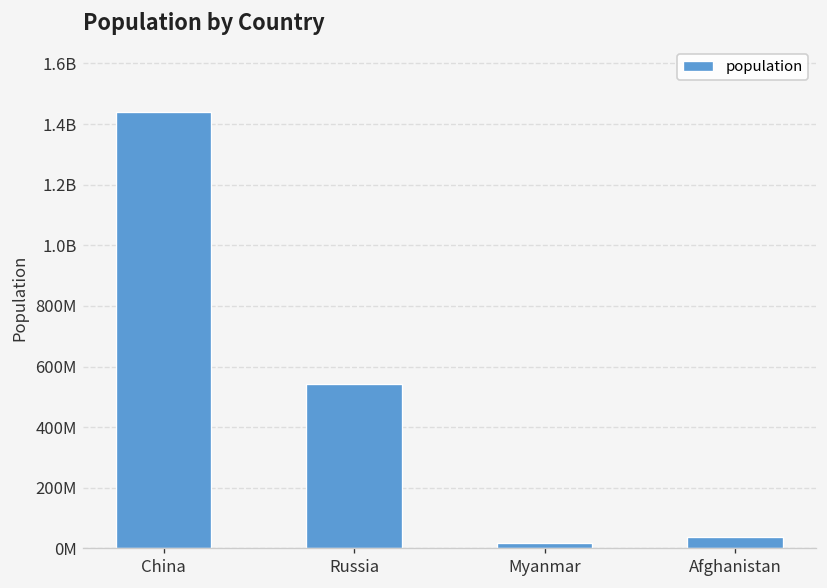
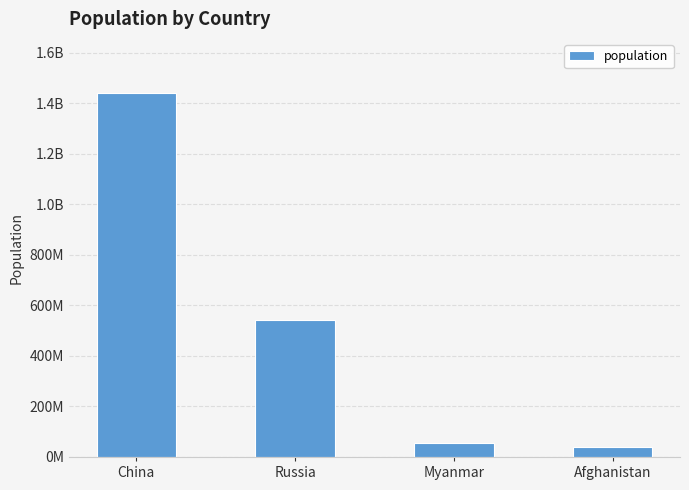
Myanmar: 20000000 -> 50000000
